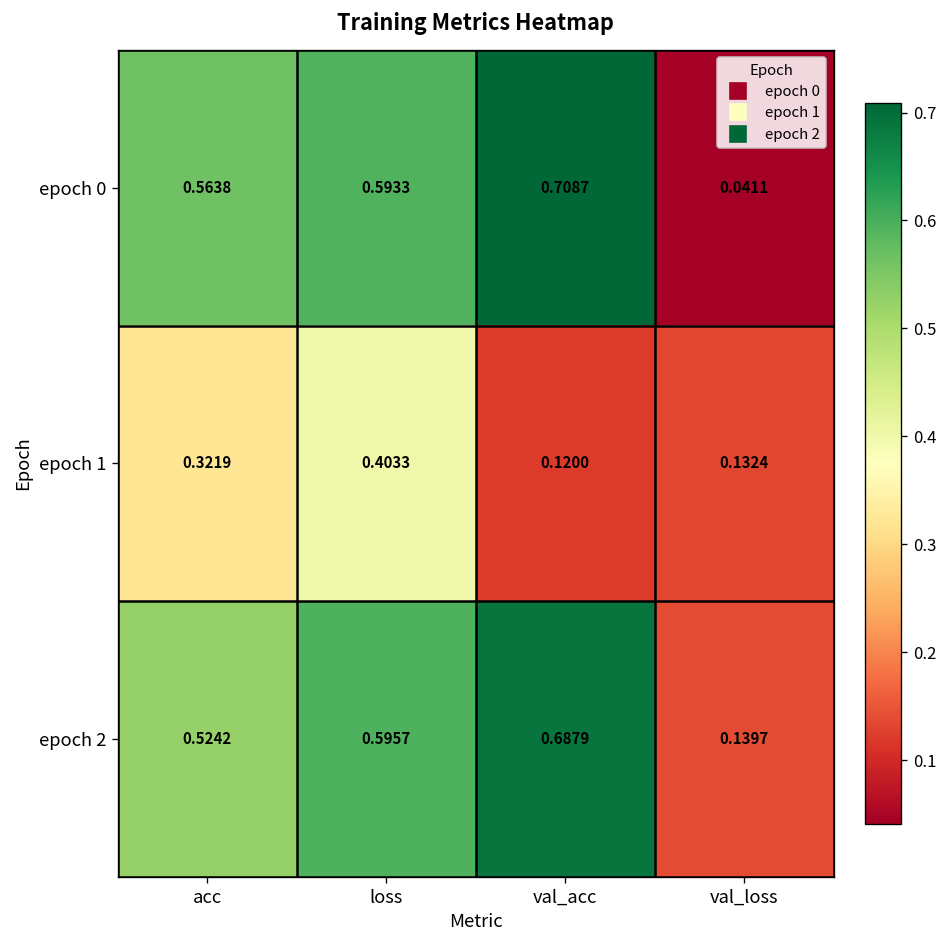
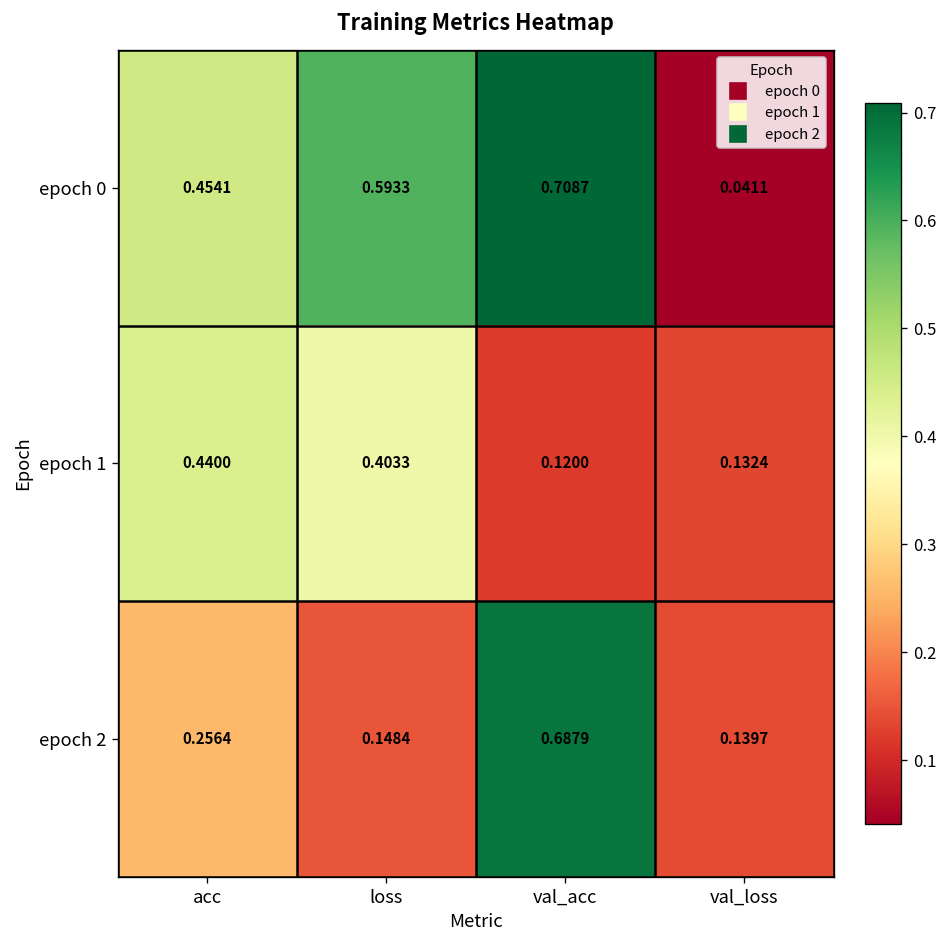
epoch 0, acc: 0.5638 -> 0.4541
epoch 1, acc: 0.3219 -> 0.4400
epoch 2, acc: 0.5242 -> 0.2564
epoch 2, loss: 0.5957 -> 0.1484
